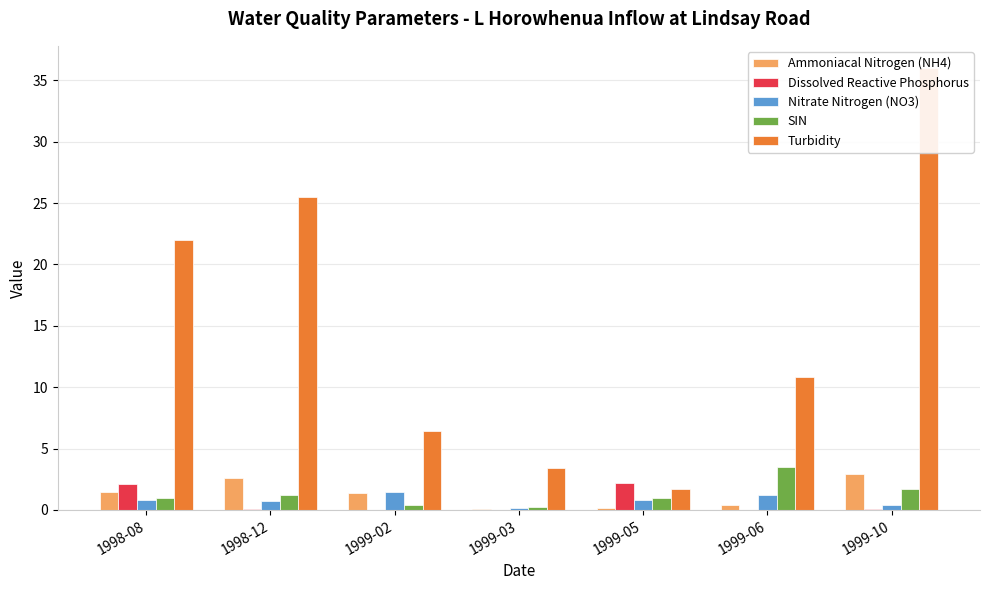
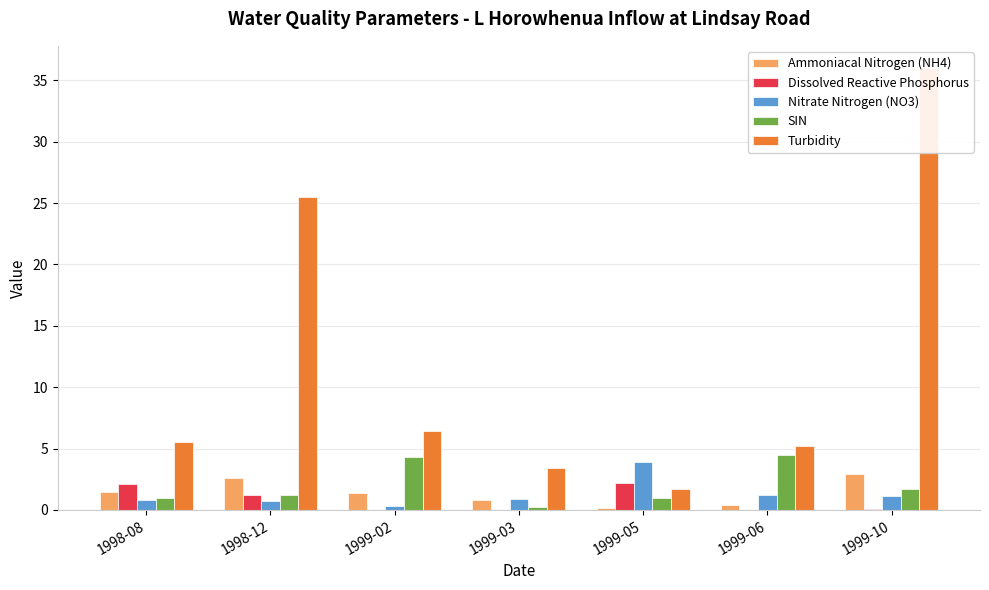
Turbidity, 1998-08: 22.0 -> 5.5
Dissolved Reactive Phosphorus, 1998-12: 0.1 -> 1.2
Nitrate Nitrogen (NO3), 1999-02: 1.5 -> 0.4
SIN, 1999-02: 0.4 -> 4.3
Ammoniacal Nitrogen (NH4), 1999-03: 0.1 -> 0.8
Nitrate Nitrogen (NO3), 1999-03: 0.1 -> 0.9
Nitrate Nitrogen (NO3), 1999-05: 0.8 -> 3.9
SIN, 1999-06: 3.5 -> 4.5
Turbidity, 1999-06: 10.8 -> 5.2
Nitrate Nitrogen (NO3), 1999-10: 0.4 -> 1.1
